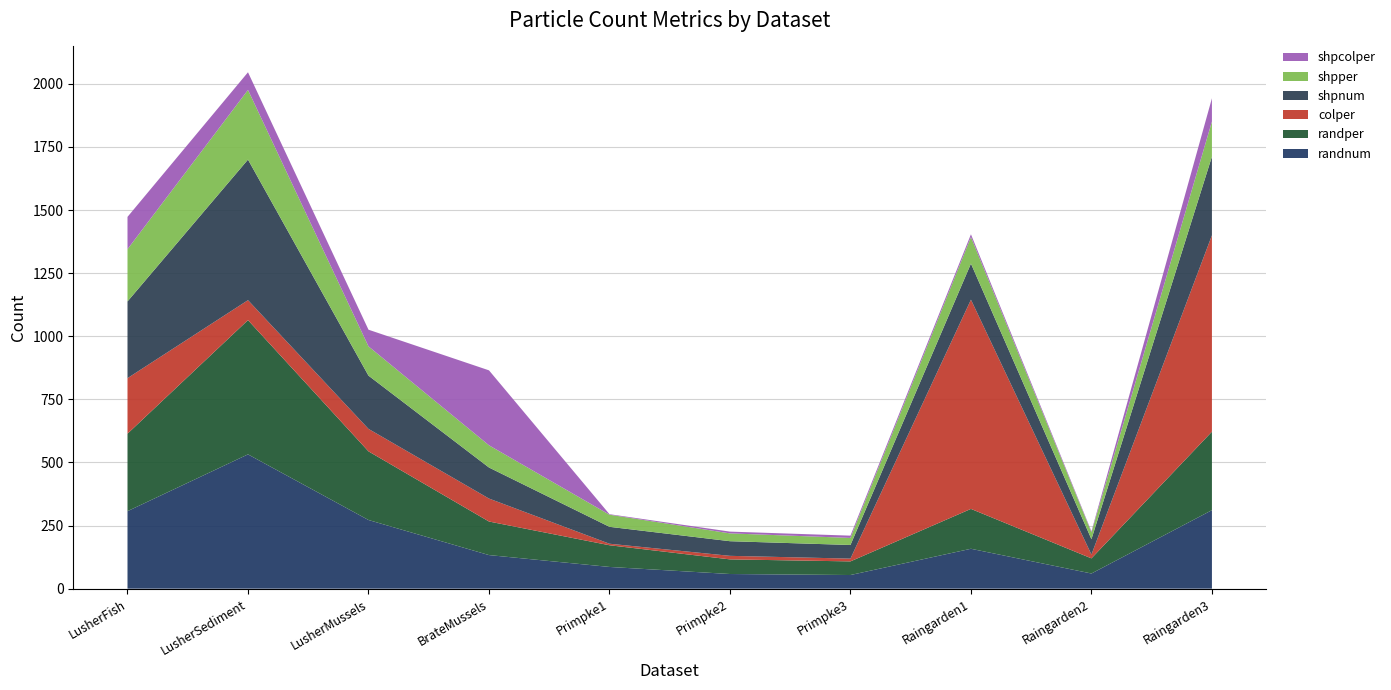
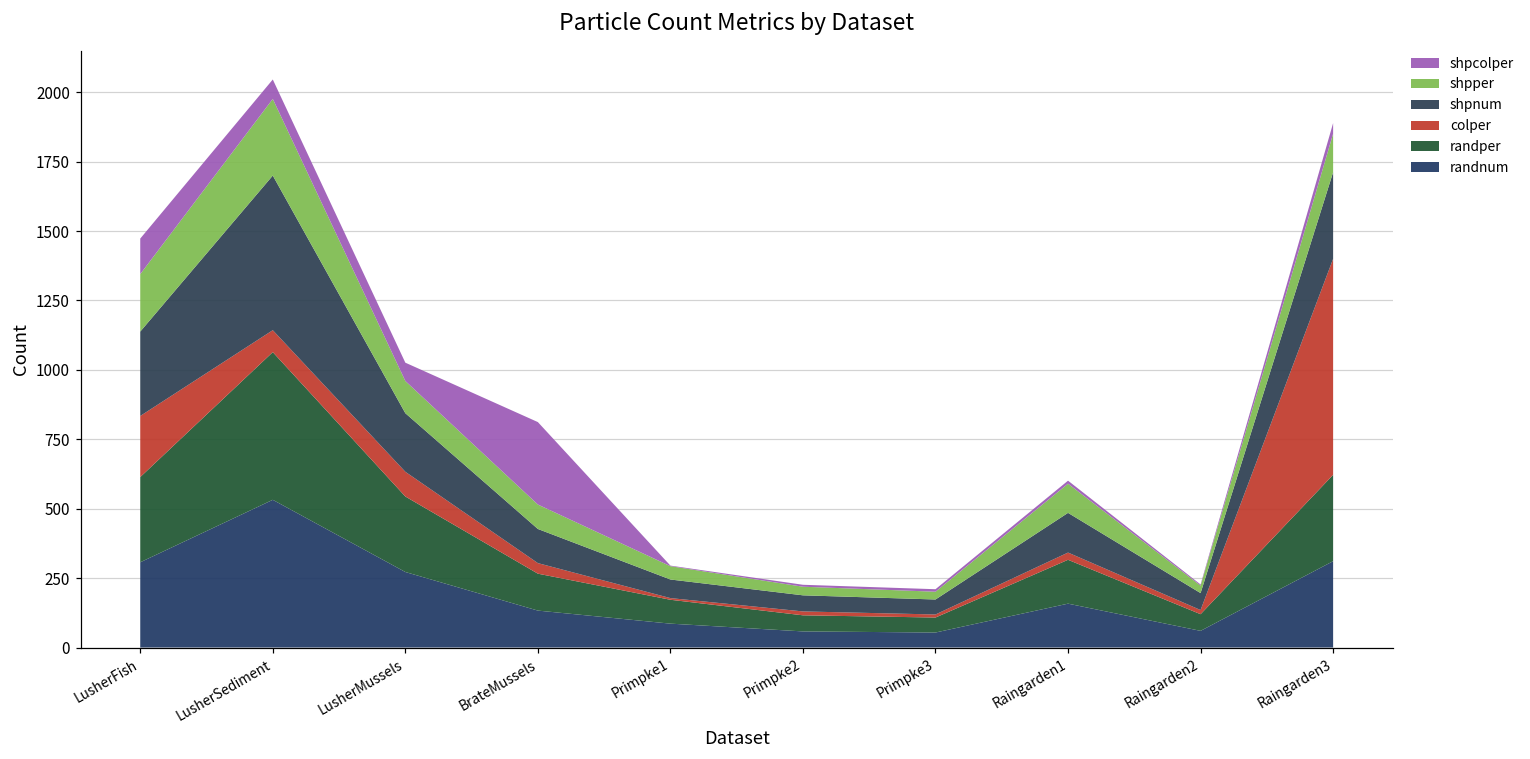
colper, BrateMussels: 90 -> 40
colper, Raingarden1: 830 -> 30
shpcolper, Raingarden3: 90 -> 40
